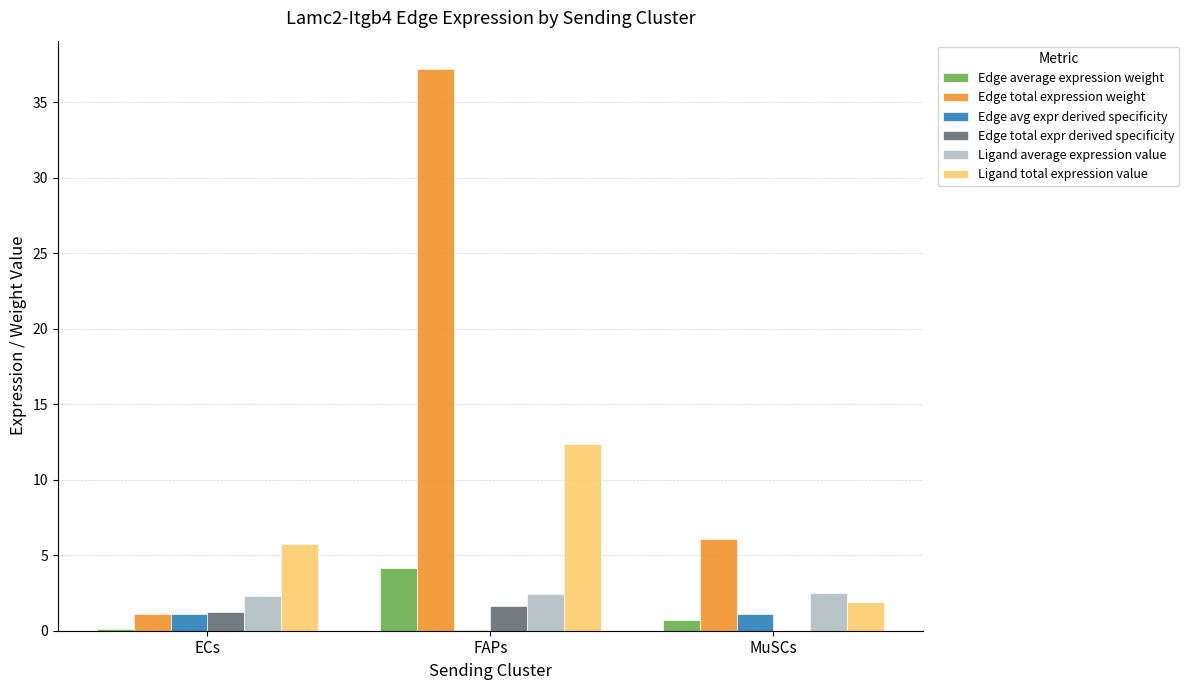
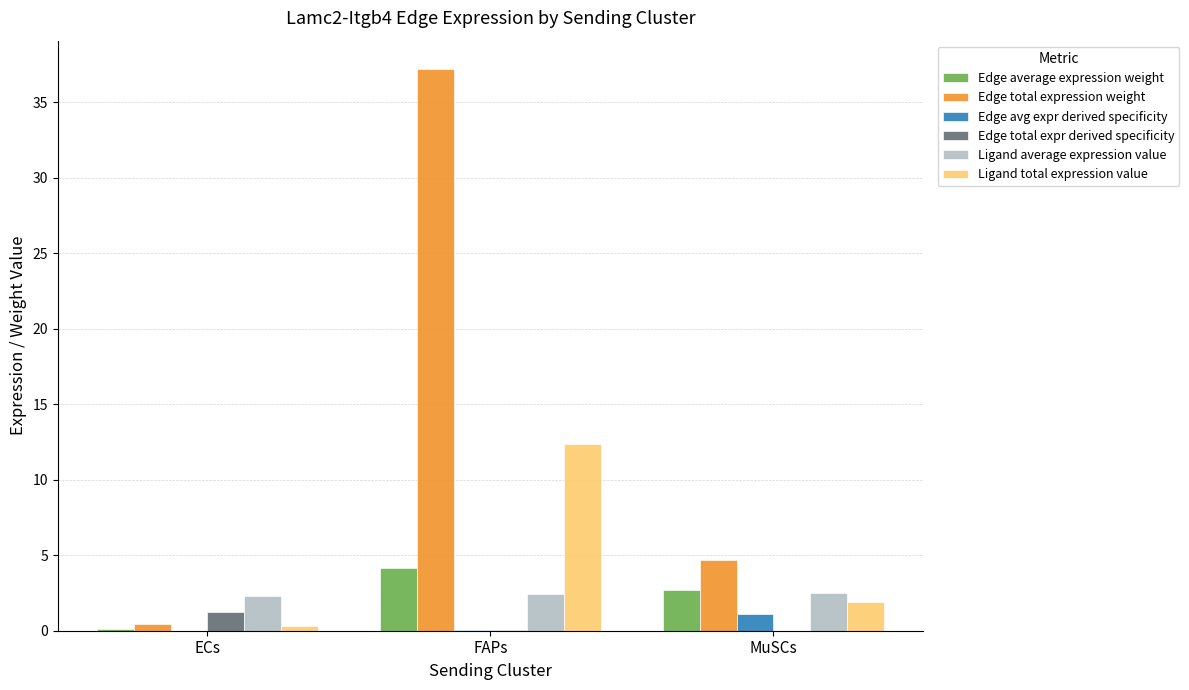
Edge total expression weight, ECs: 1.1 -> 0.4
Edge avg expr derived specificity, ECs: 1.1 -> 0.0
Ligand total expression value, ECs: 5.7 -> 0.3
Edge total expr derived specificity, FAPs: 1.7 -> 0.1
Edge average expression weight, MuSCs: 0.7 -> 2.7
Edge total expression weight, MuSCs: 6.1 -> 4.7
